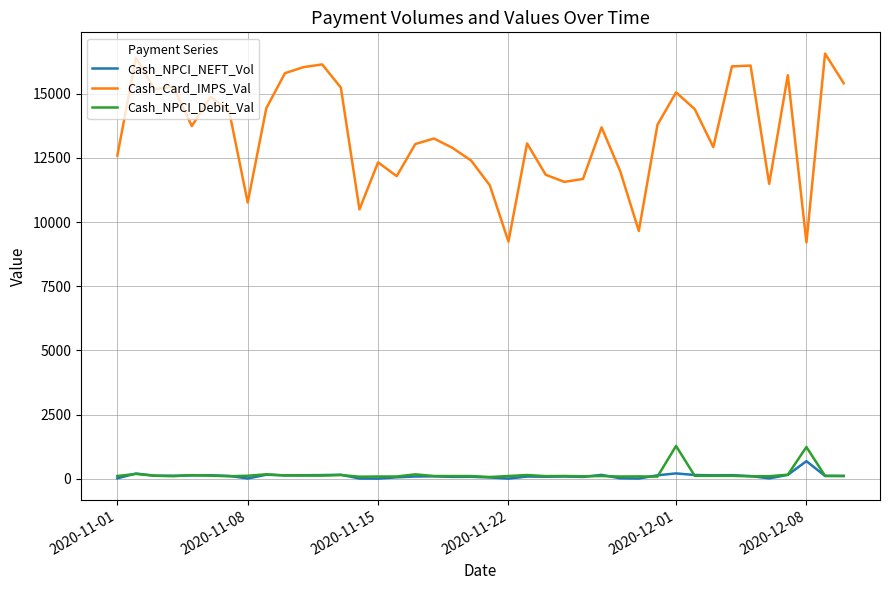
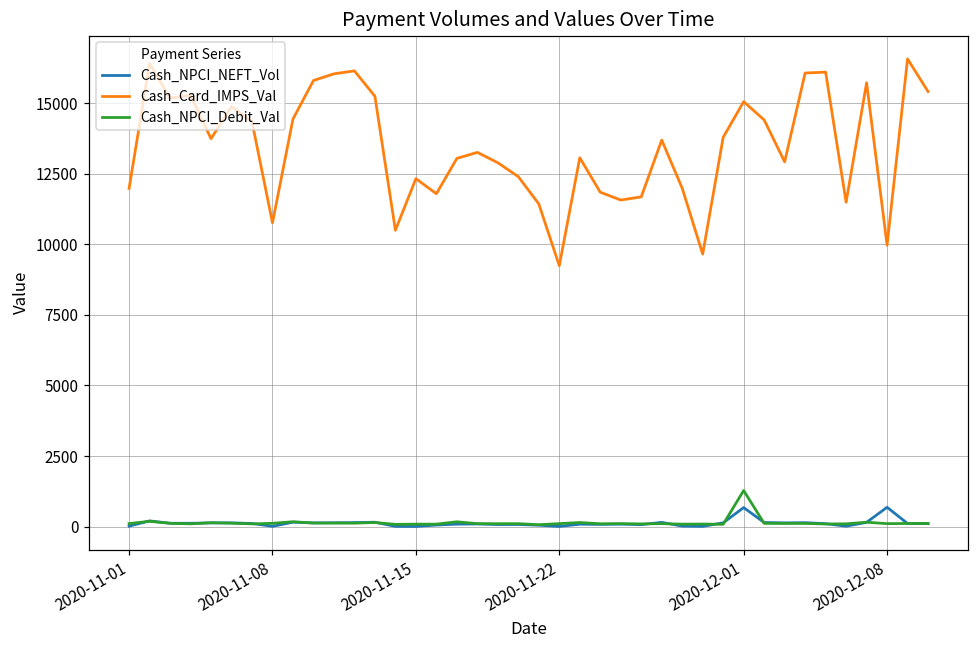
Cash_Card_IMPS_Val, 2020-11-01: 12600 -> 12000
Cash_NPCI_NEFT_Vol, 2020-12-01: 200 -> 700
Cash_Card_IMPS_Val, 2020-12-08: 9200 -> 10000
Cash_NPCI_Debit_Val, 2020-12-08: 1200 -> 100
